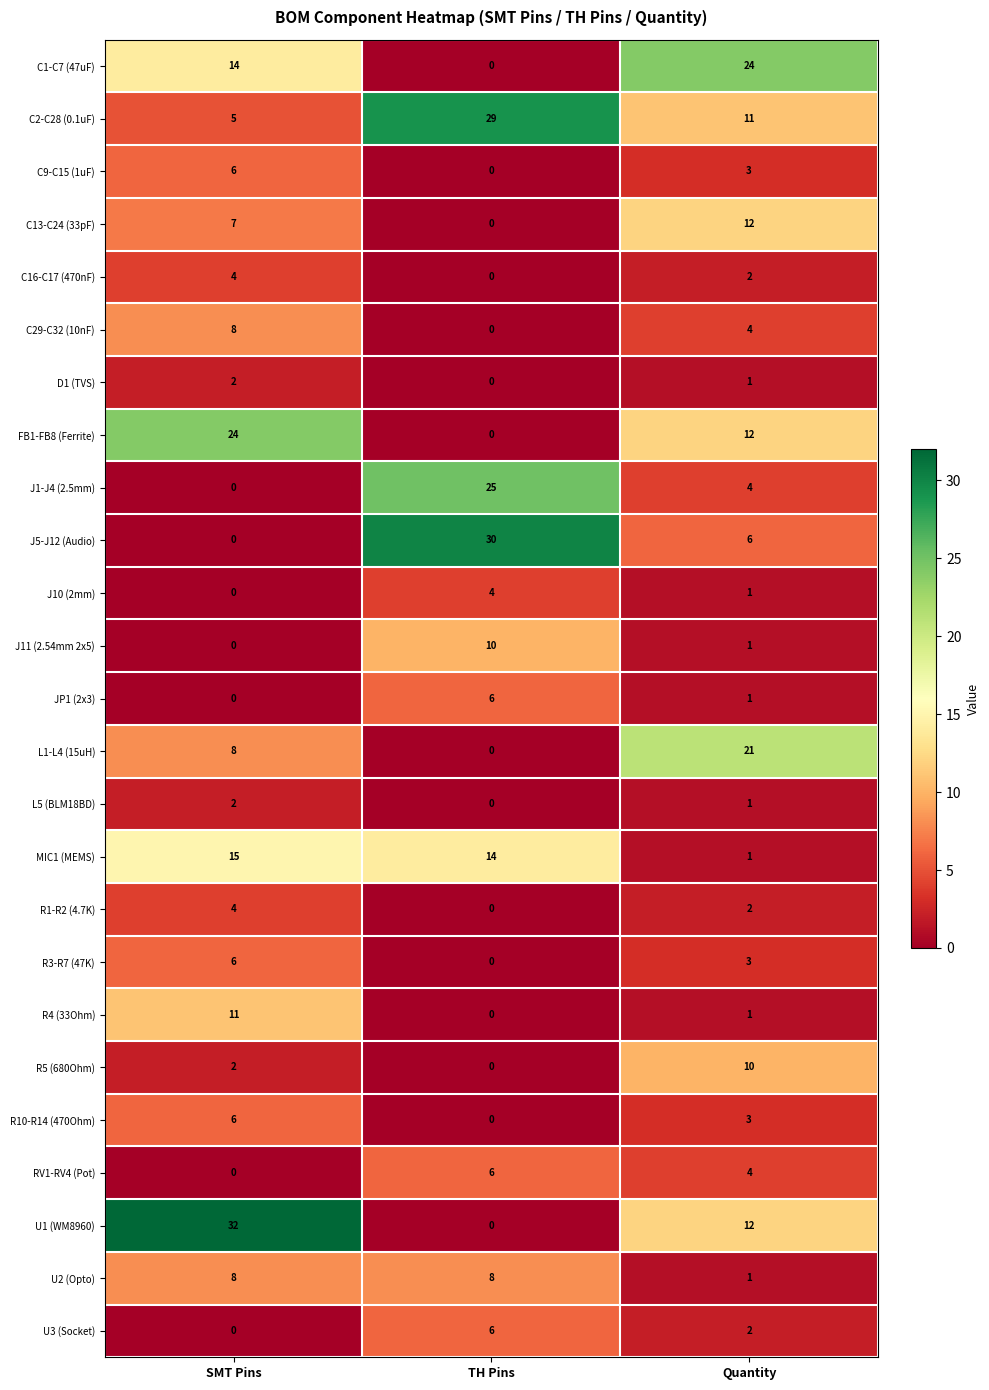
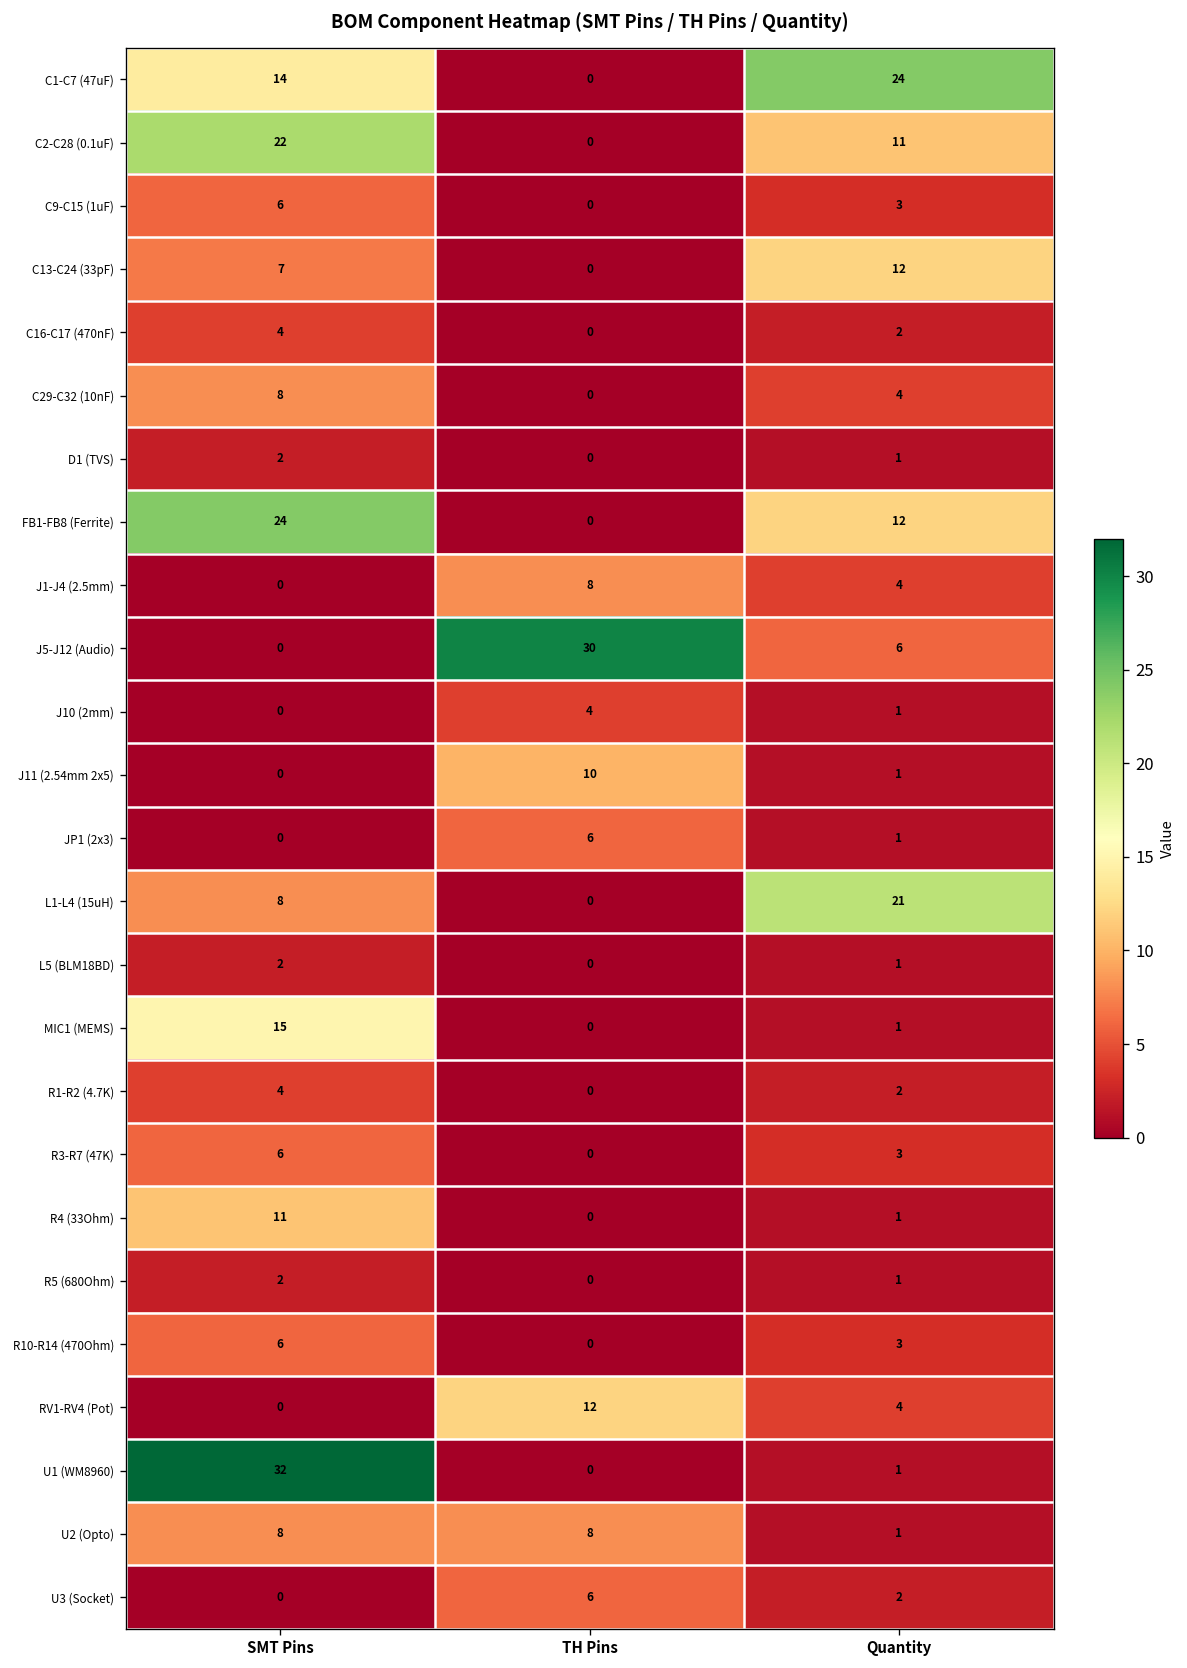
C2-C28 (0.1uF), SMT Pins: 5 -> 22
C2-C28 (0.1uF), TH Pins: 29 -> 0
J1-J4 (2.5mm), TH Pins: 25 -> 8
MIC1 (MEMS), TH Pins: 14 -> 0
R5 (680Ohm), Quantity: 10 -> 1
RV1-RV4 (Pot), TH Pins: 6 -> 12
U1 (WM8960), Quantity: 12 -> 1
